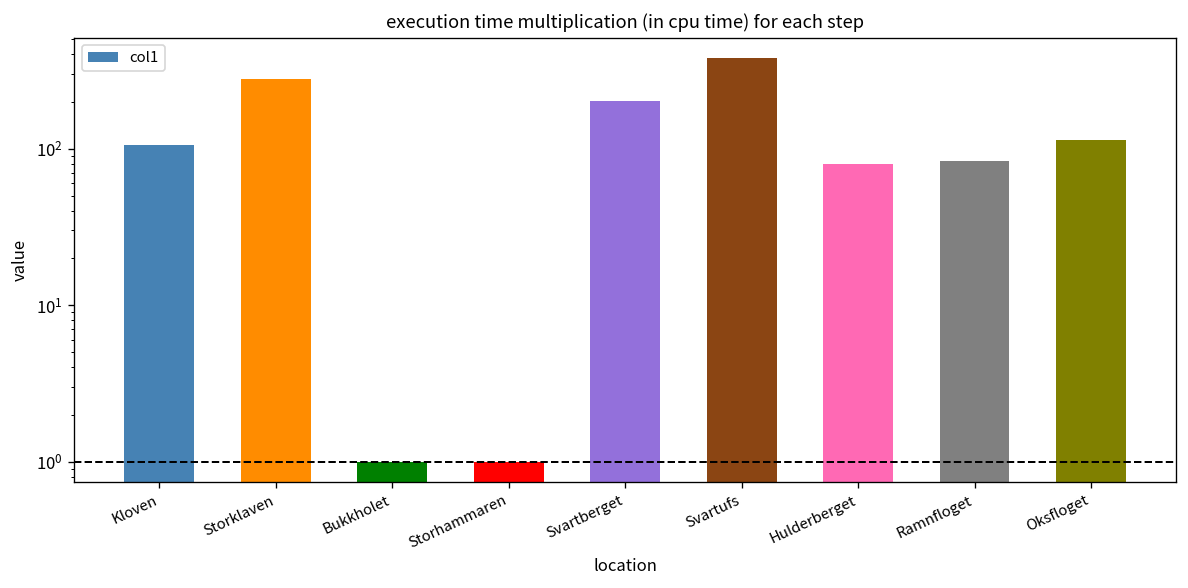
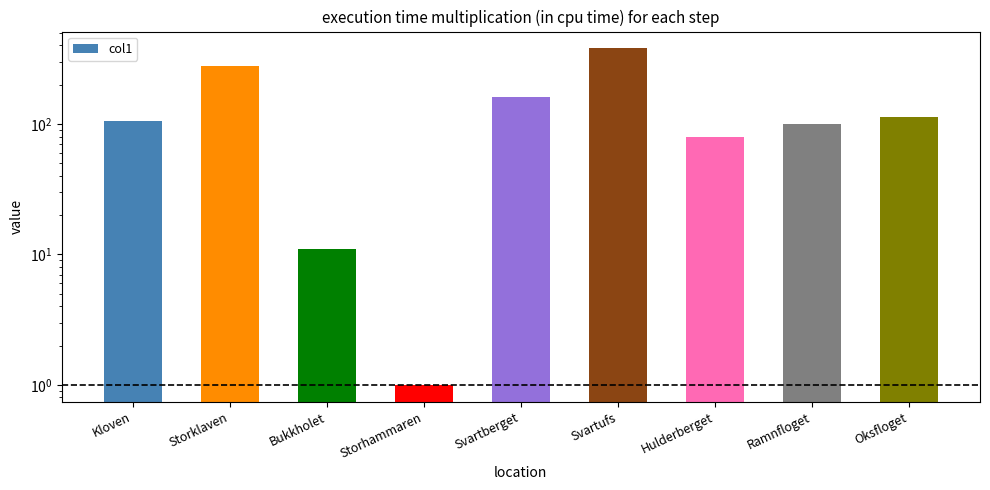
Bukkholet: 1 -> 11
Svartberget: 200 -> 160
Ramnfloget: 80 -> 100
